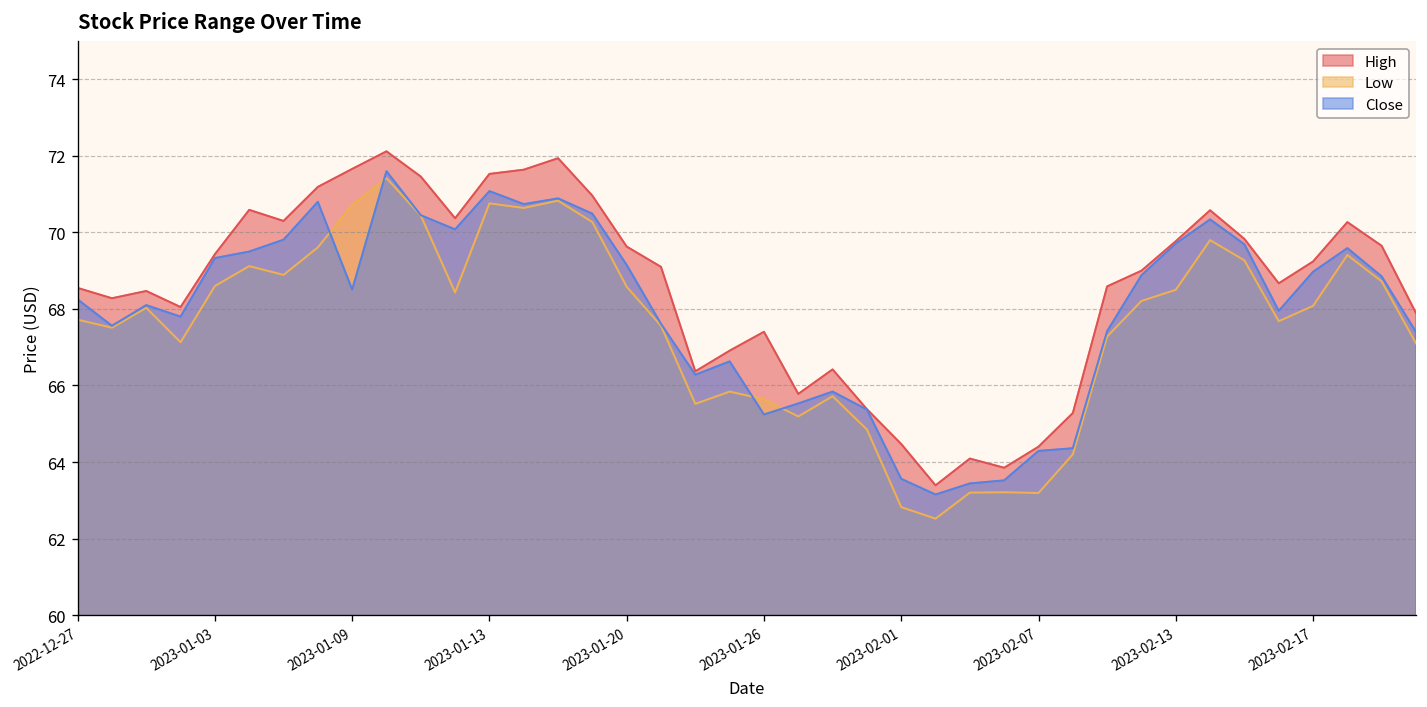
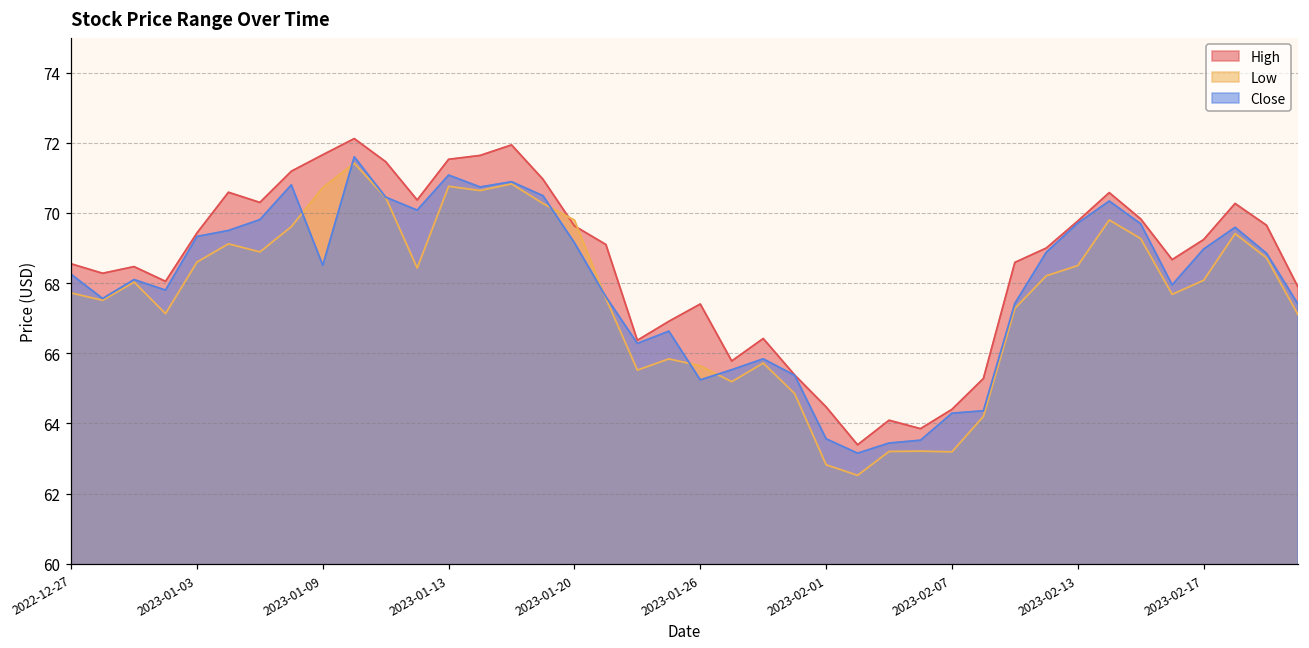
Low, 2023-01-20: 68.6 -> 69.8
